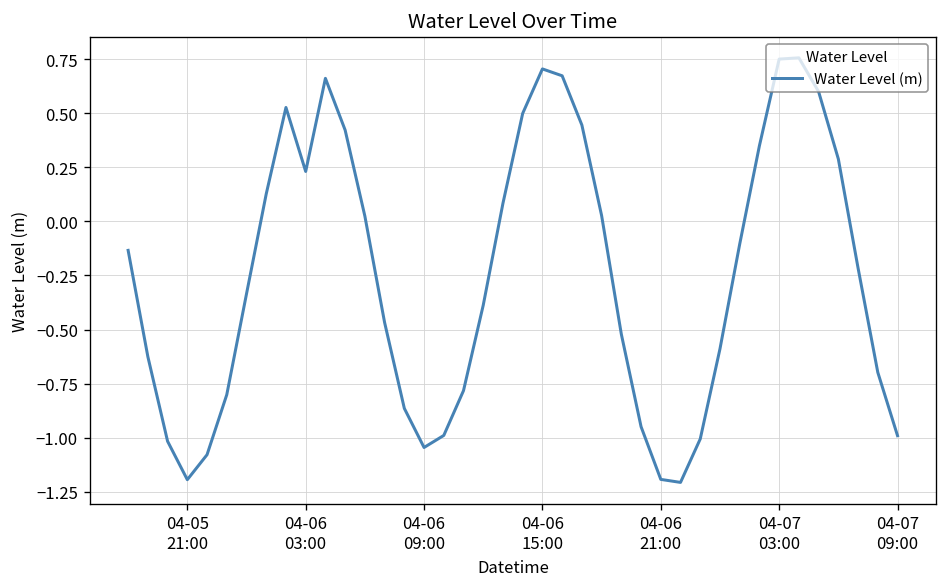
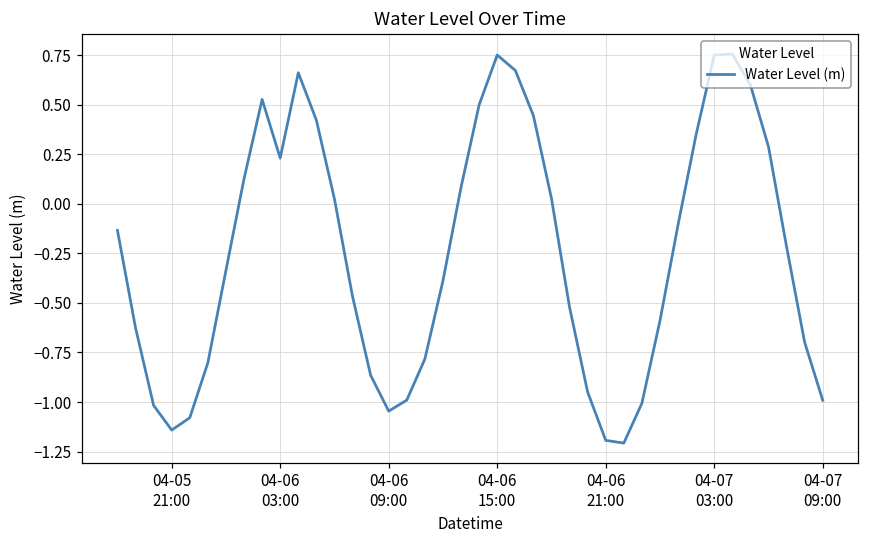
04-05 21:00: -1.19 -> -1.14
04-06 15:00: 0.71 -> 0.75
